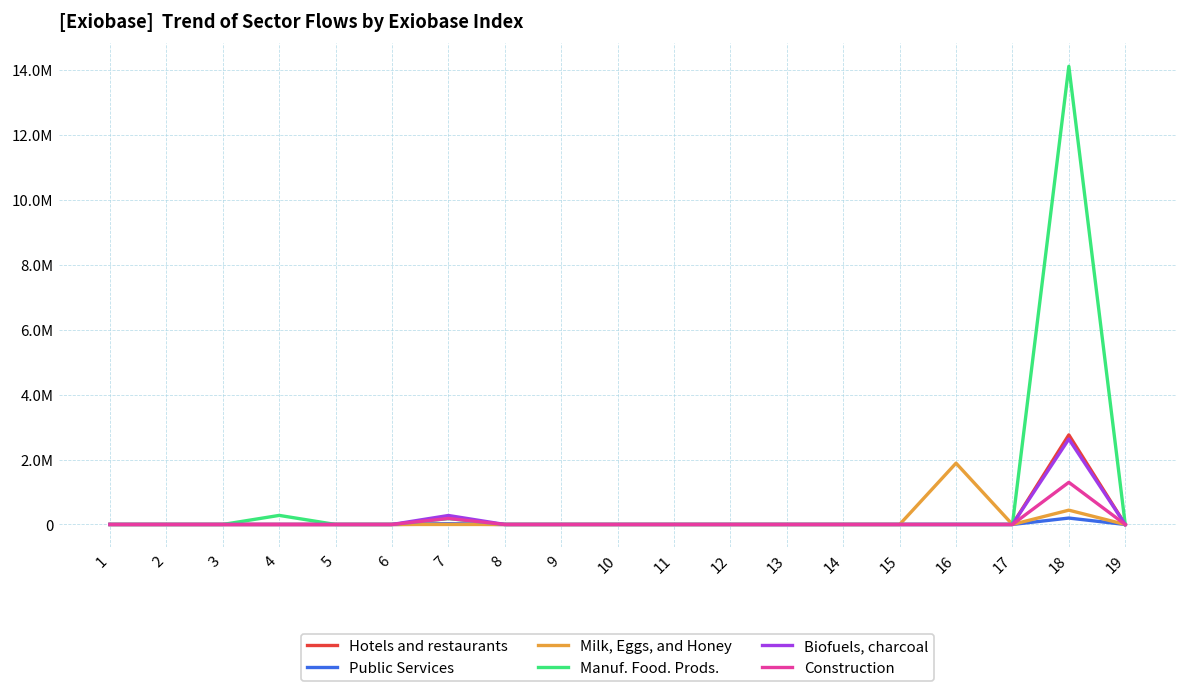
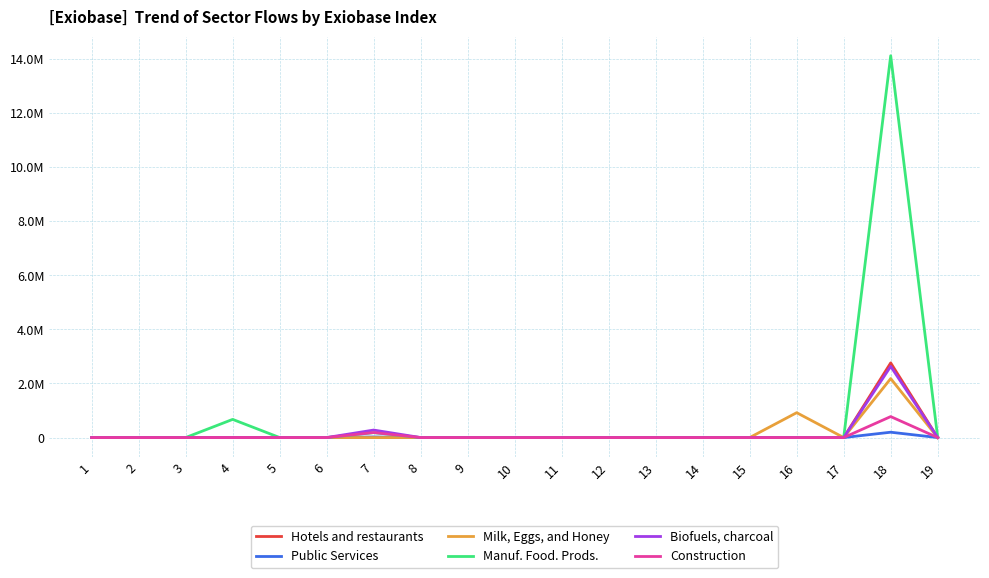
Manuf. Food. Prods., 4: 300000 -> 700000
Milk, Eggs, and Honey, 16: 1900000 -> 900000
Milk, Eggs, and Honey, 18: 400000 -> 2200000
Construction, 18: 1300000 -> 800000
